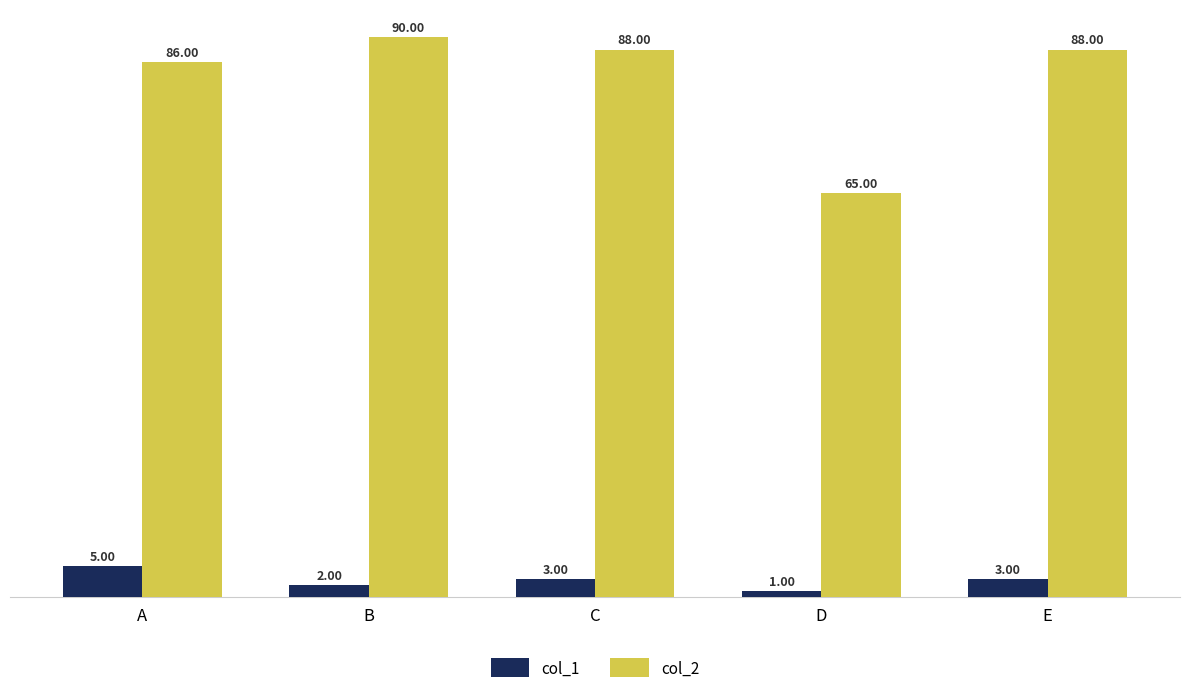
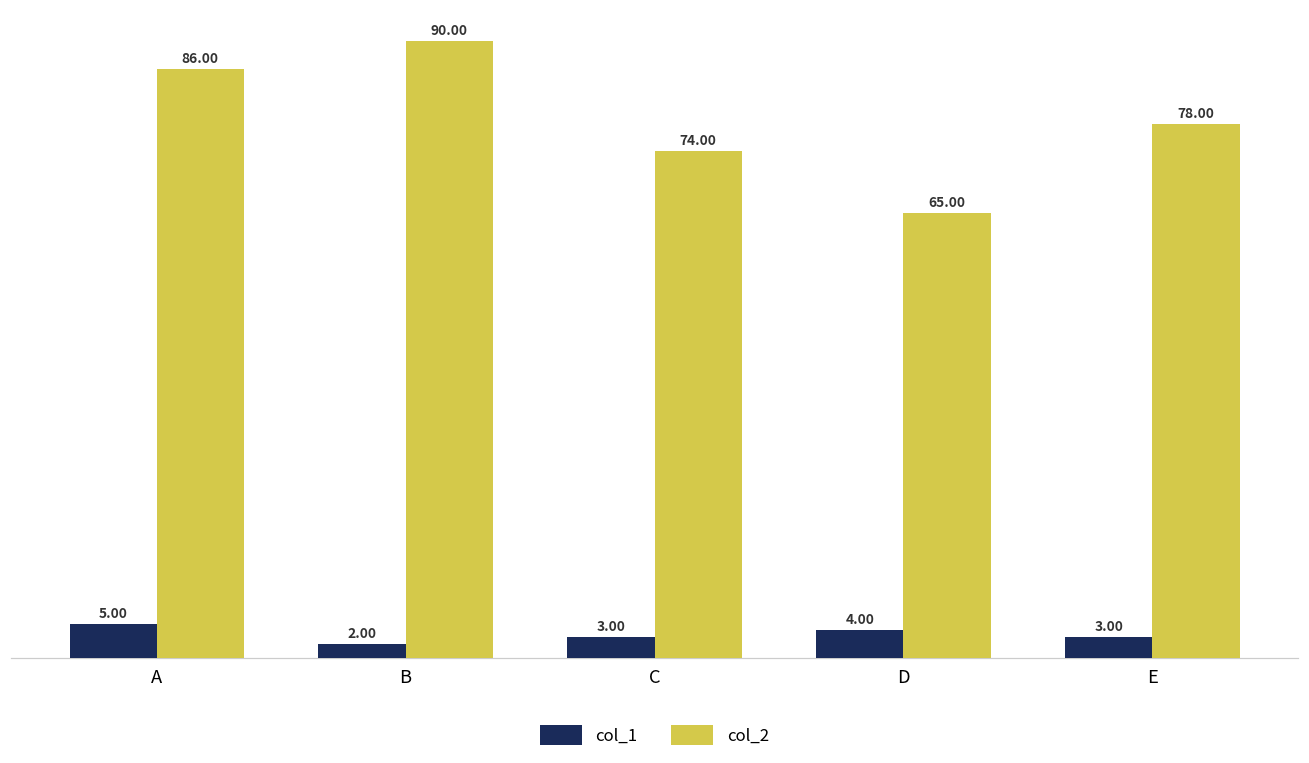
col_2, C: 88.00 -> 74.00
col_1, D: 1.00 -> 4.00
col_2, E: 88.00 -> 78.00
